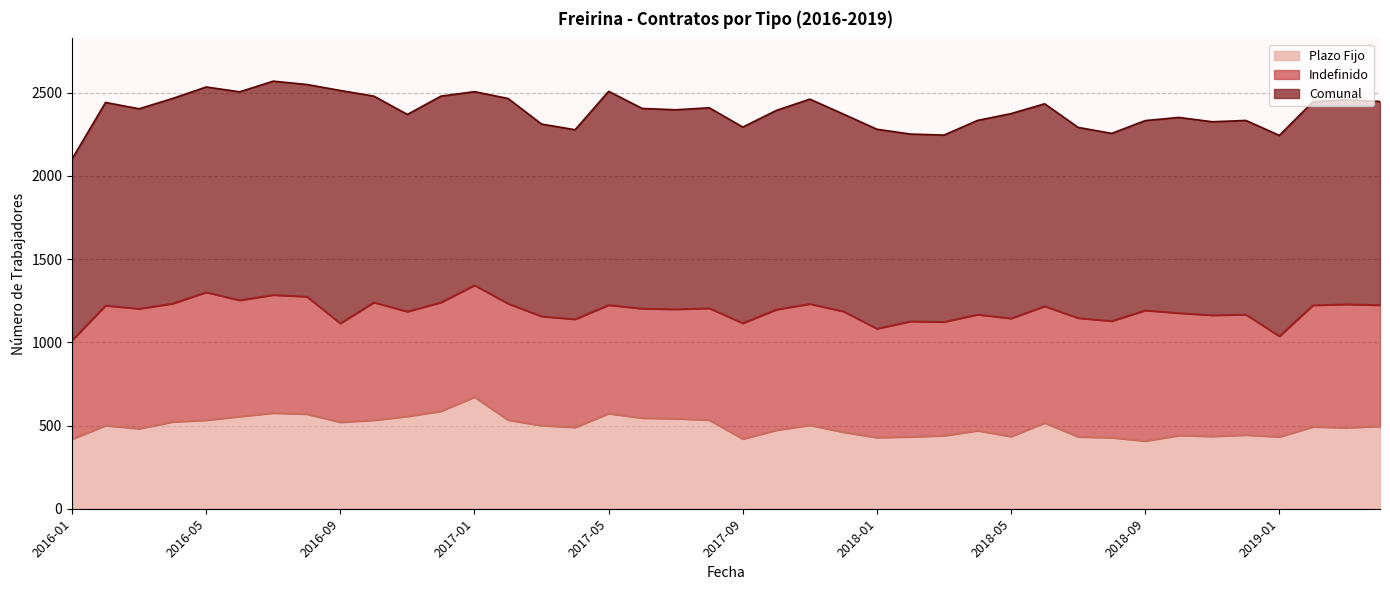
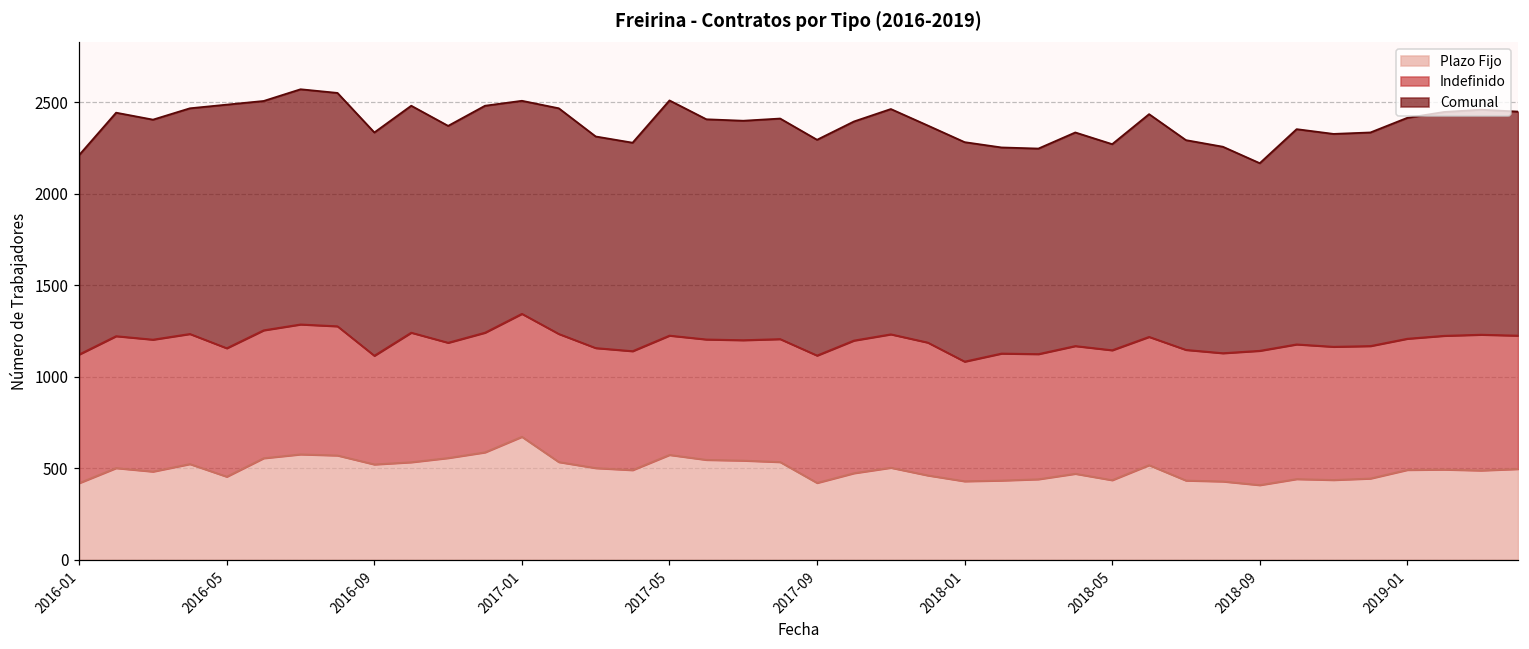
Indefinido, 2016-01: 590 -> 700
Plazo Fijo, 2016-05: 530 -> 450
Indefinido, 2016-05: 770 -> 700
Comunal, 2016-05: 1230 -> 1330
Comunal, 2016-09: 1400 -> 1220
Comunal, 2018-05: 1230 -> 1130
Indefinido, 2018-09: 790 -> 730
Comunal, 2018-09: 1140 -> 1030
Plazo Fijo, 2019-01: 430 -> 490
Indefinido, 2019-01: 610 -> 720
